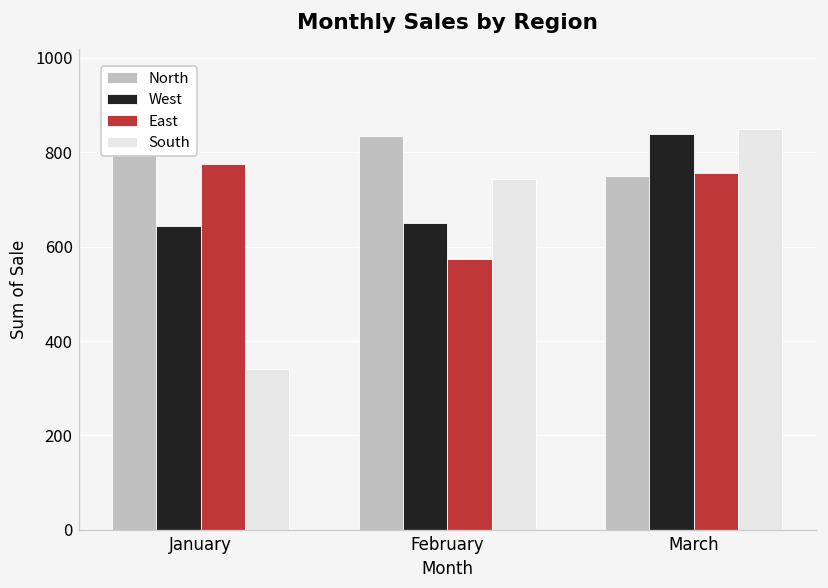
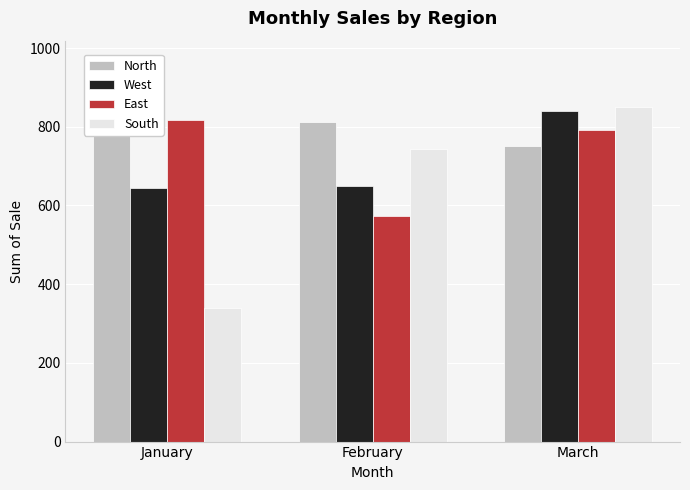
East, January: 770 -> 820
North, February: 830 -> 810
East, March: 760 -> 790
